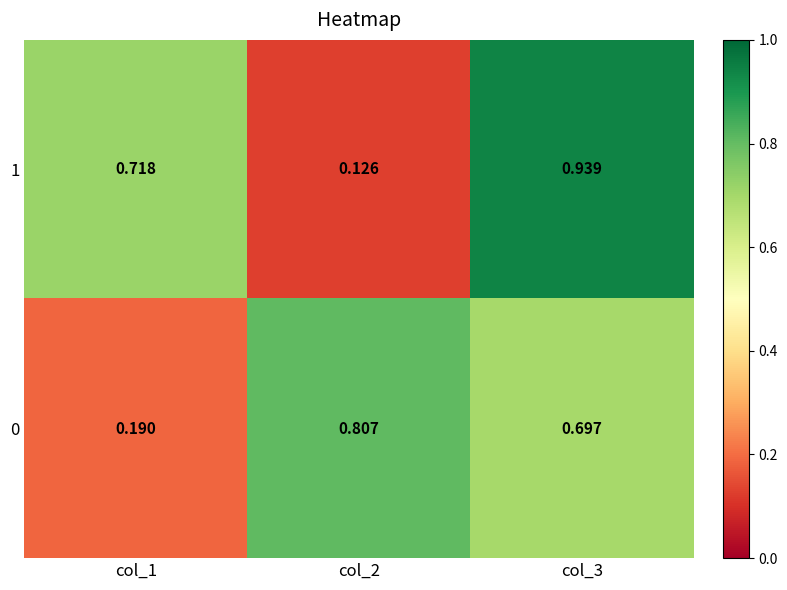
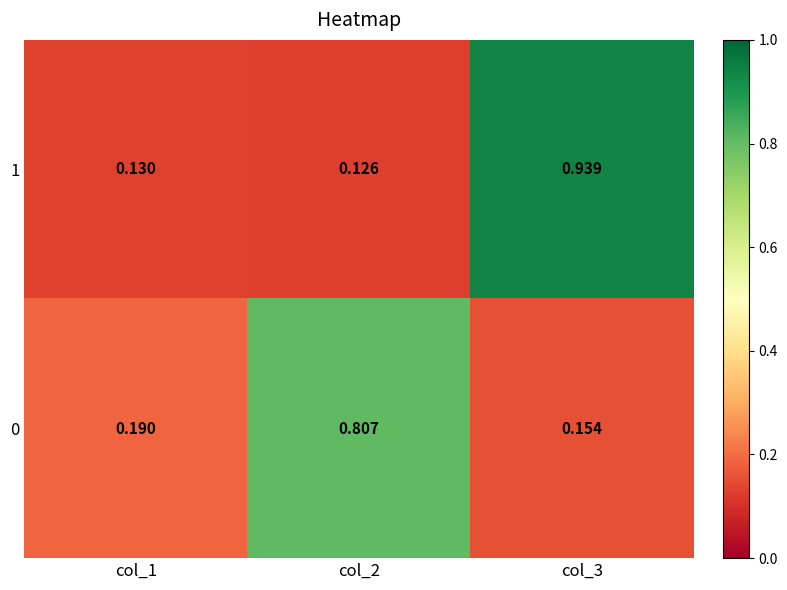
1, col_1: 0.718 -> 0.130
0, col_3: 0.697 -> 0.154
